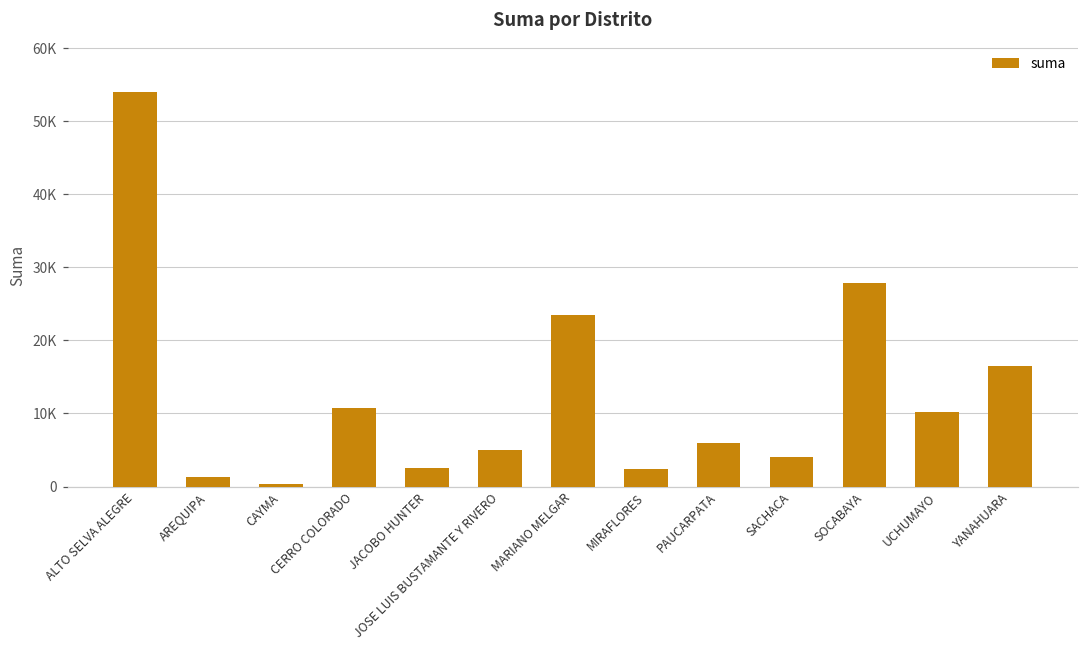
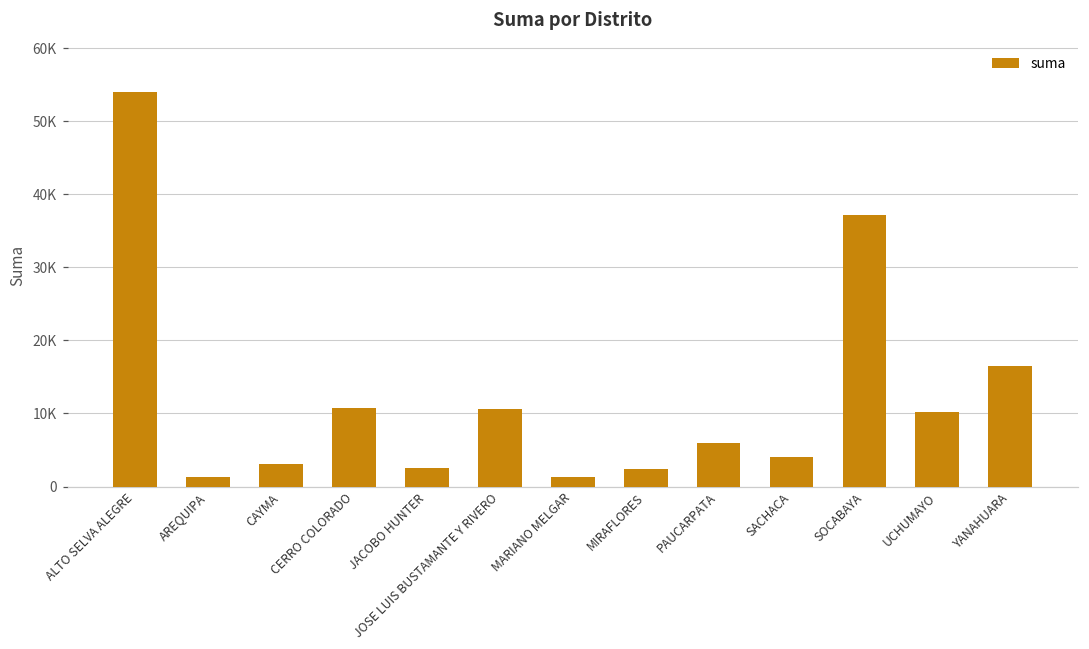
CAYMA: 0 -> 3000
JOSE LUIS BUSTAMANTE Y RIVERO: 5000 -> 11000
MARIANO MELGAR: 23000 -> 1000
SOCABAYA: 28000 -> 37000
